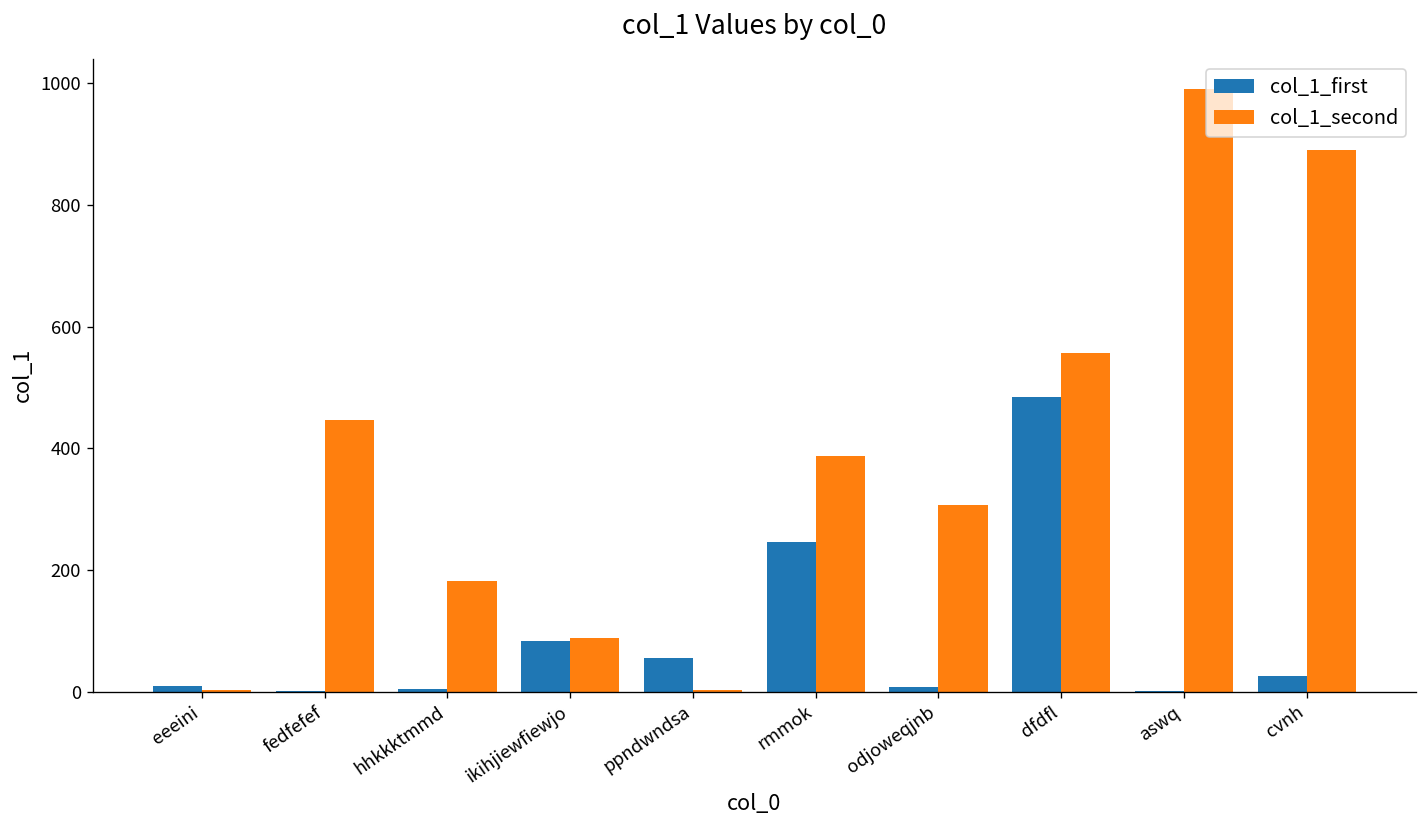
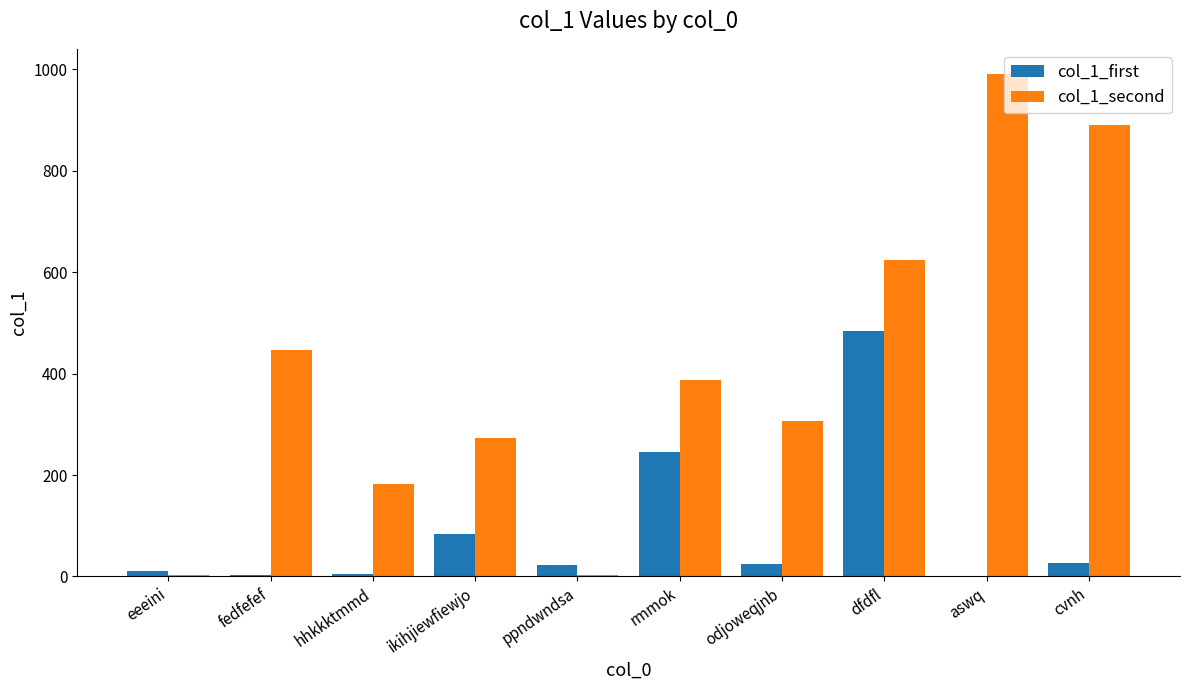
col_1_second, ikihjiewfiewjo: 90 -> 270
col_1_first, ppndwndsa: 60 -> 20
col_1_first, odjoweqjnb: 10 -> 30
col_1_second, dfdfl: 560 -> 630
